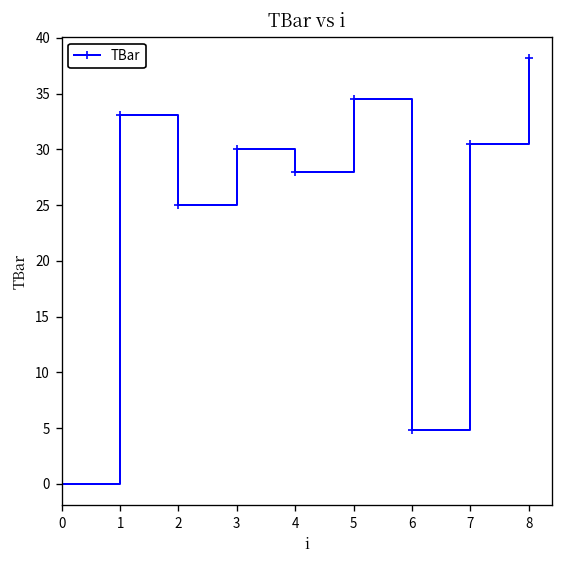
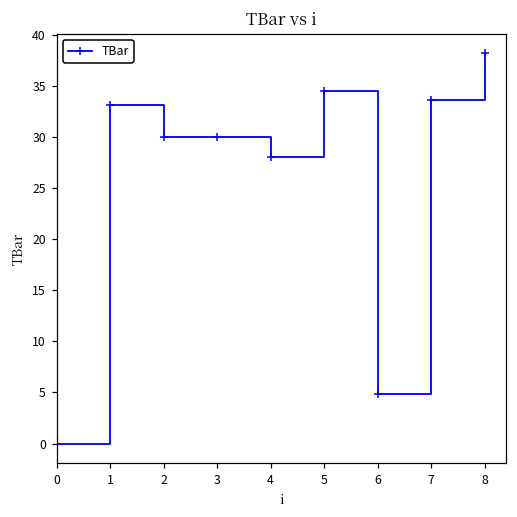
2: 25 -> 30
7: 30 -> 34
